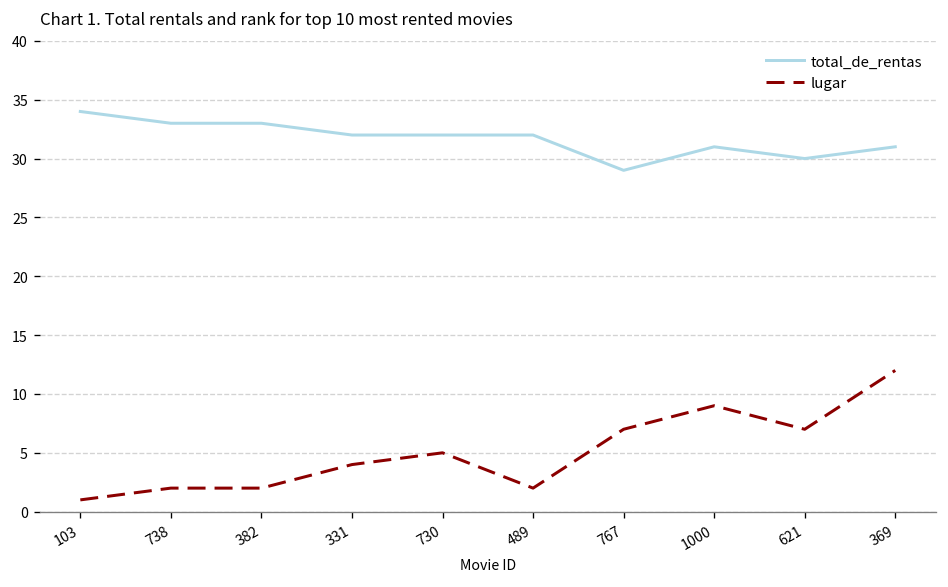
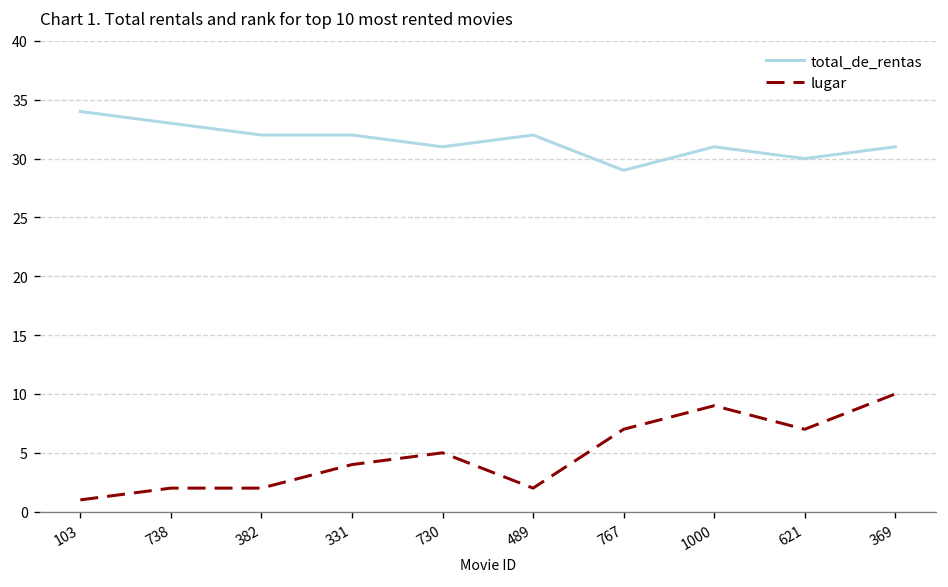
total_de_rentas, 382: 33 -> 32
total_de_rentas, 730: 32 -> 31
lugar, 369: 12 -> 10
